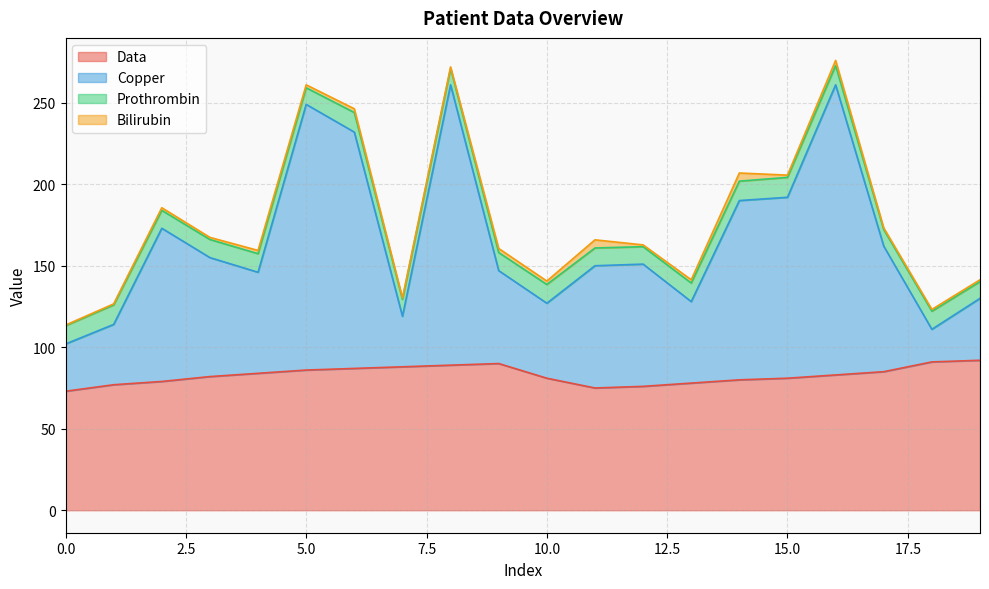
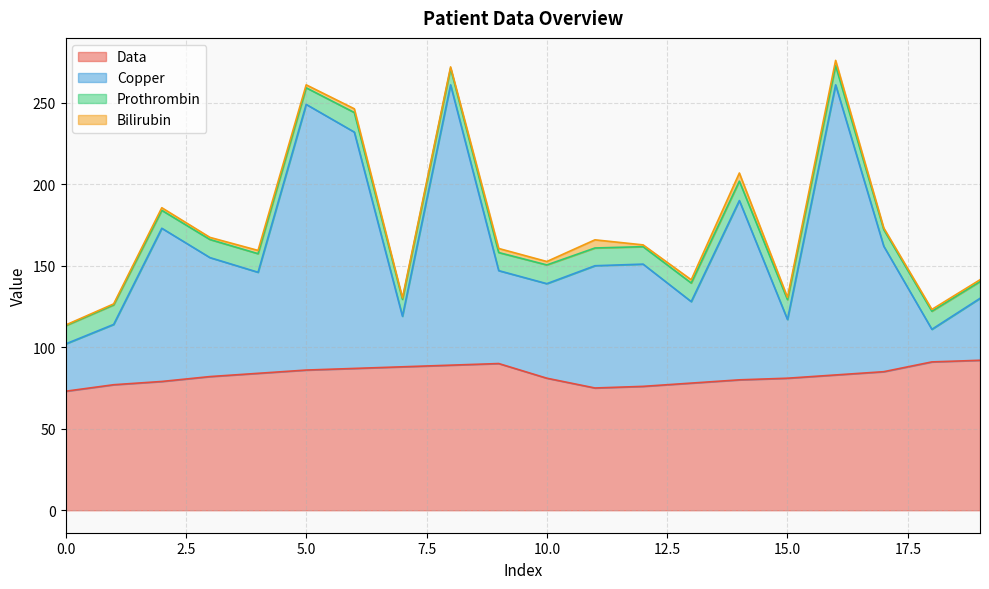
Copper, 10.0: 46 -> 58
Copper, 15.0: 111 -> 36
